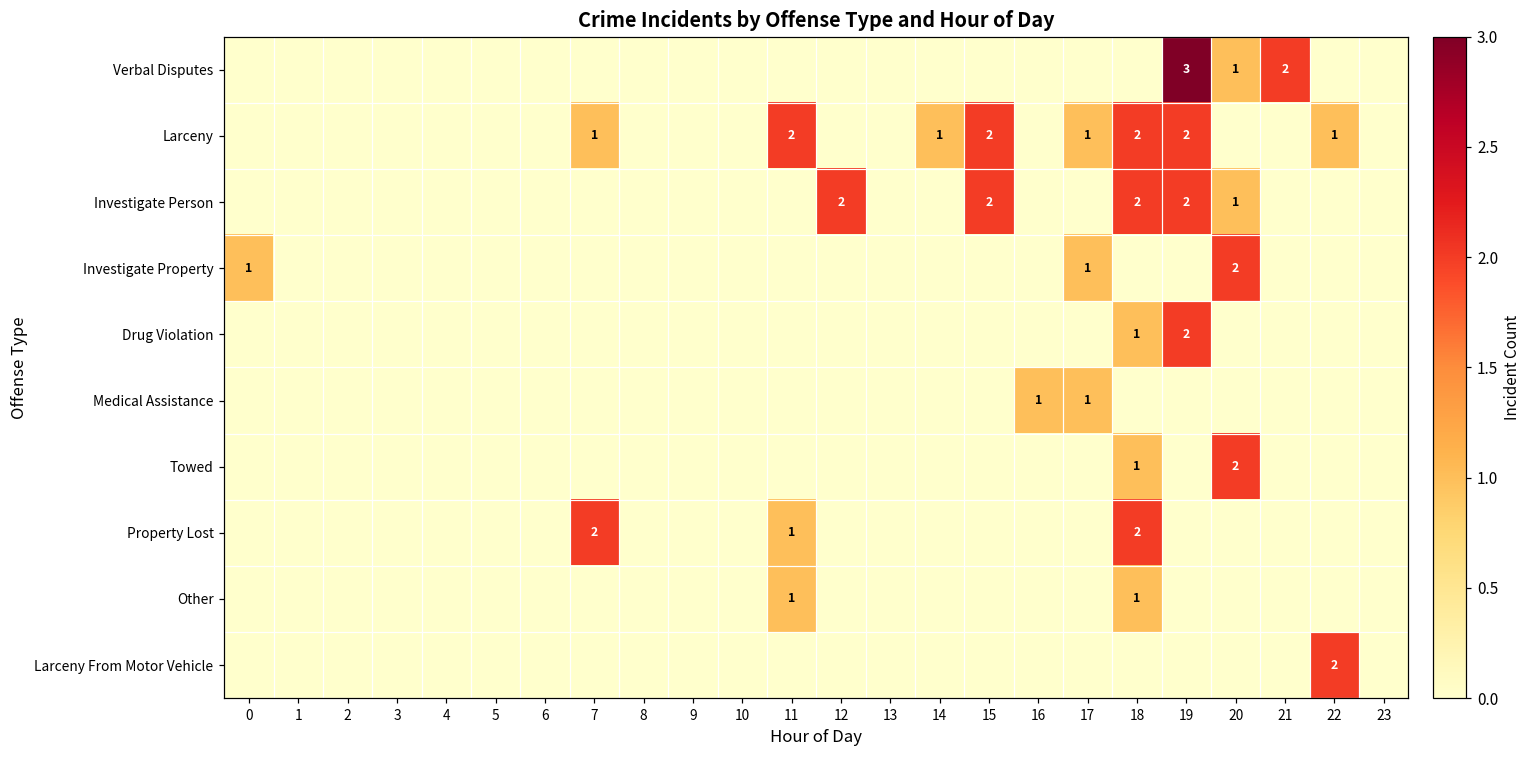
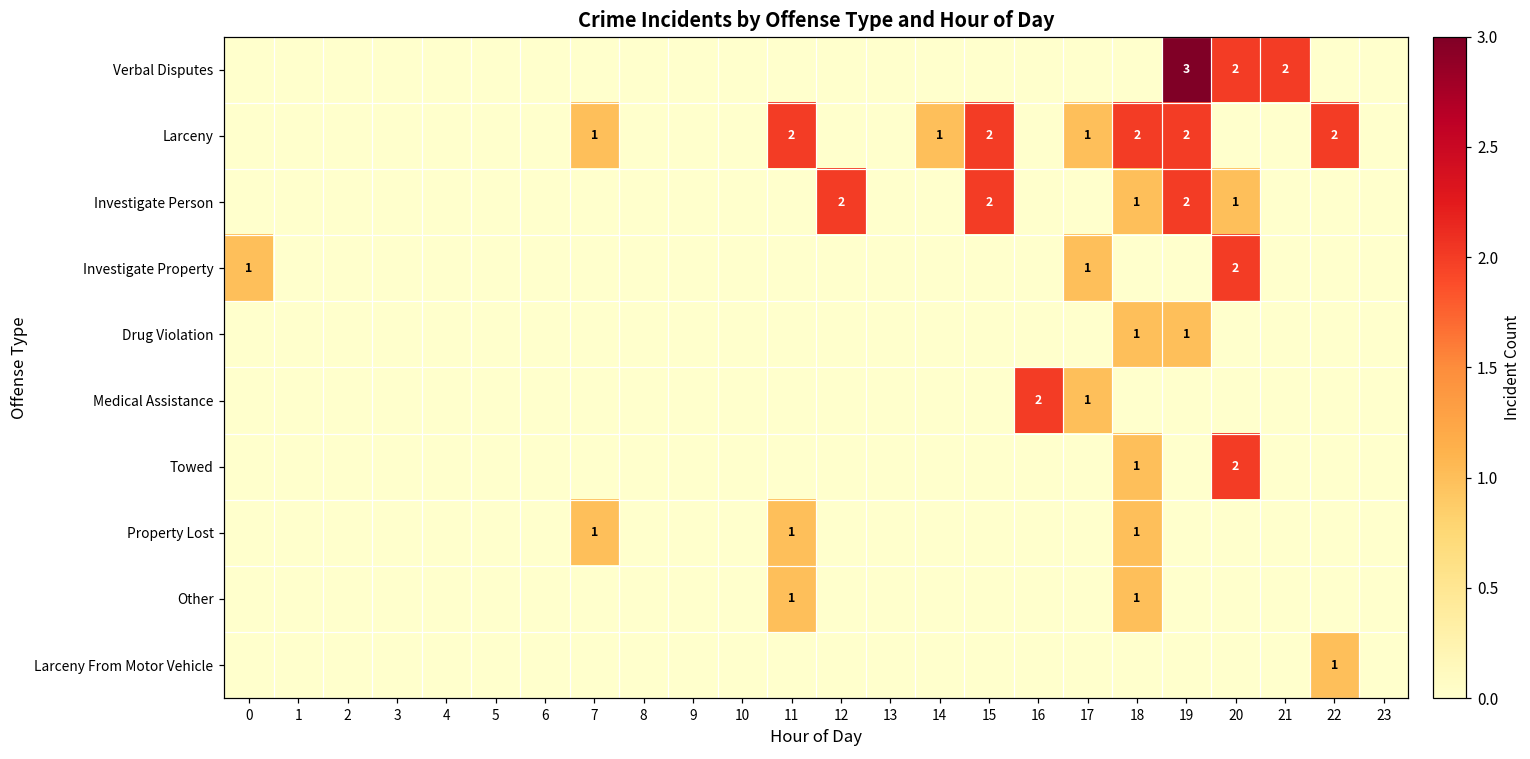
Verbal Disputes, 20: 1 -> 2
Larceny, 22: 1 -> 2
Investigate Person, 18: 2 -> 1
Drug Violation, 19: 2 -> 1
Medical Assistance, 16: 1 -> 2
Property Lost, 7: 2 -> 1
Property Lost, 18: 2 -> 1
Larceny From Motor Vehicle, 22: 2 -> 1
